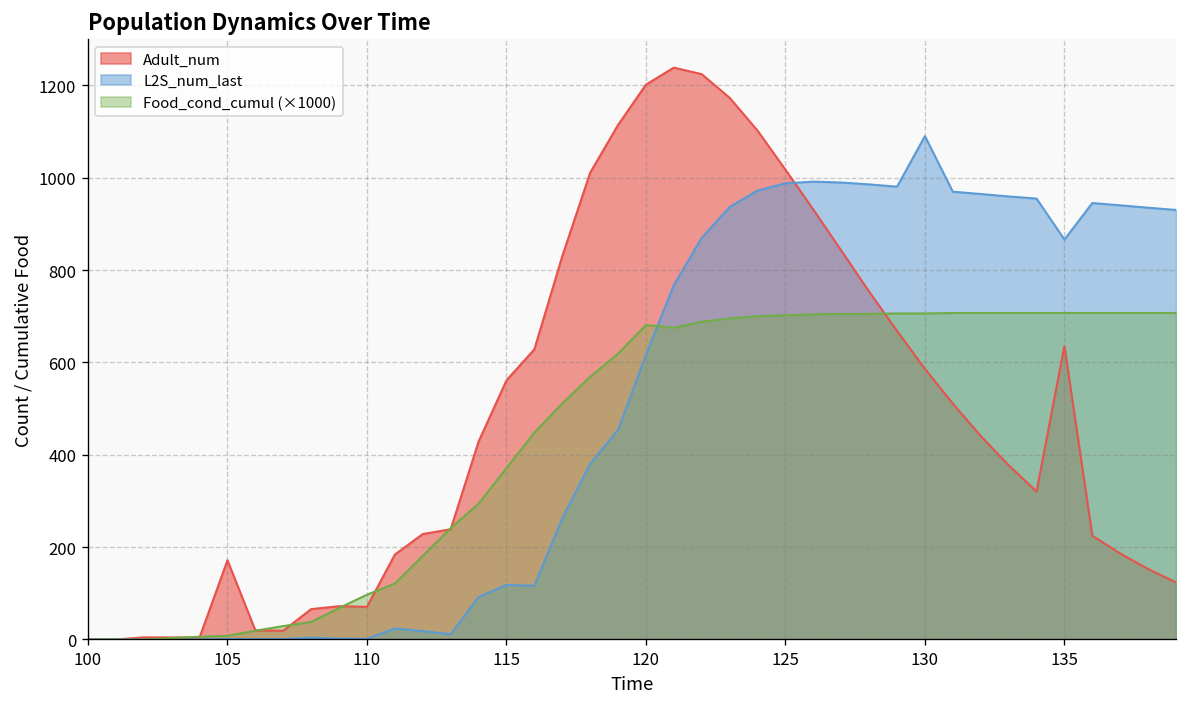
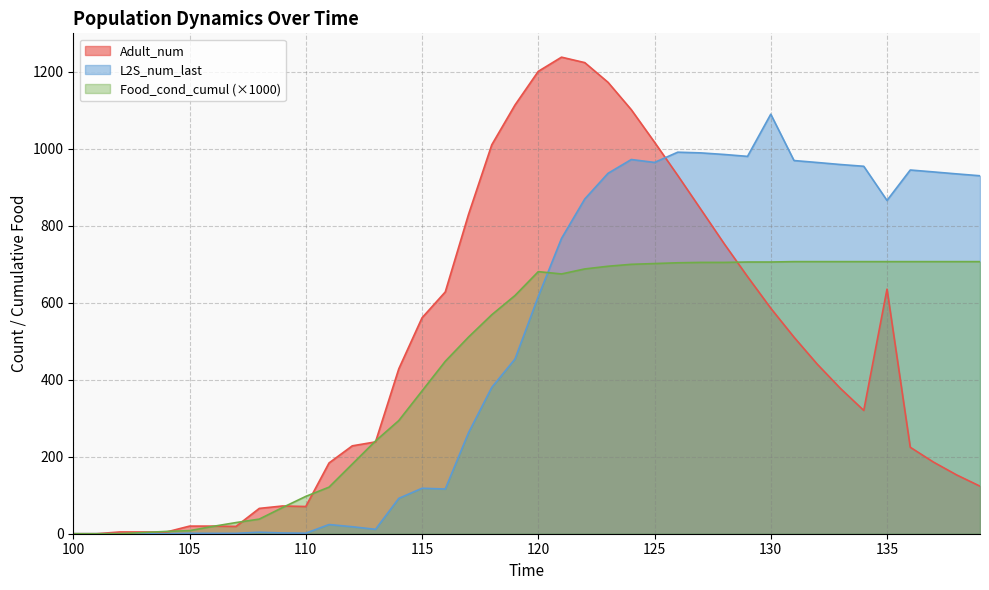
Adult_num, 105: 170 -> 20
L2S_num_last, 125: 990 -> 960
